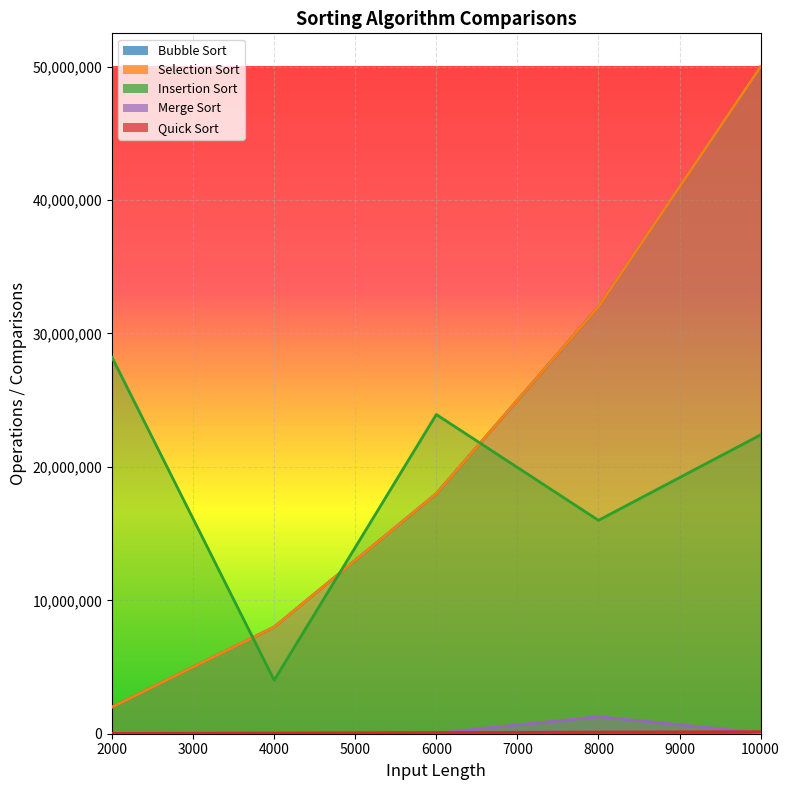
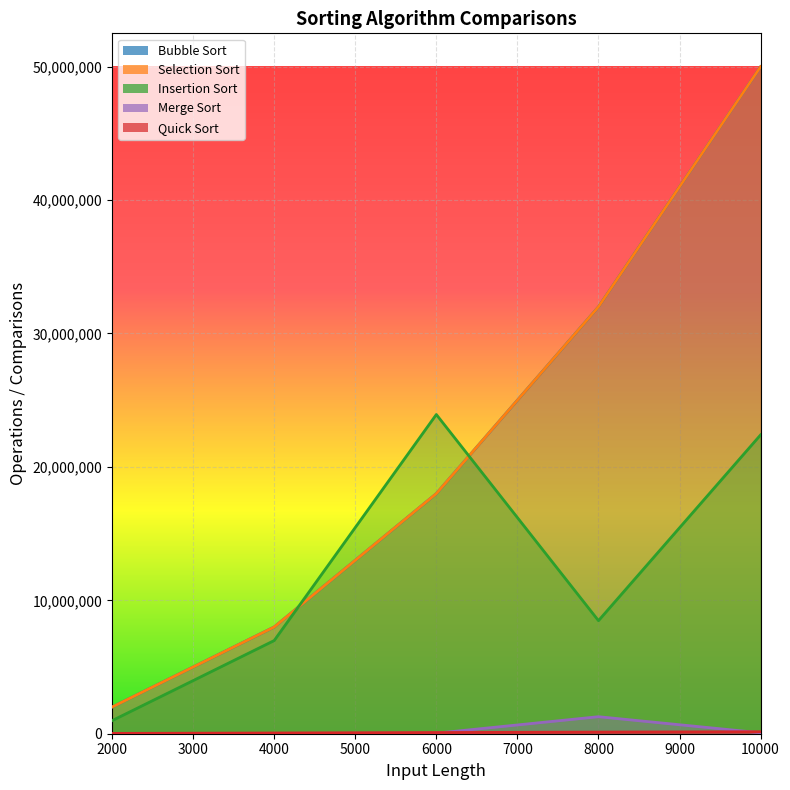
Insertion Sort, 2000: 28,200,000 -> 1,000,000
Insertion Sort, 4000: 4,000,000 -> 7,000,000
Insertion Sort, 8000: 16,000,000 -> 8,500,000
